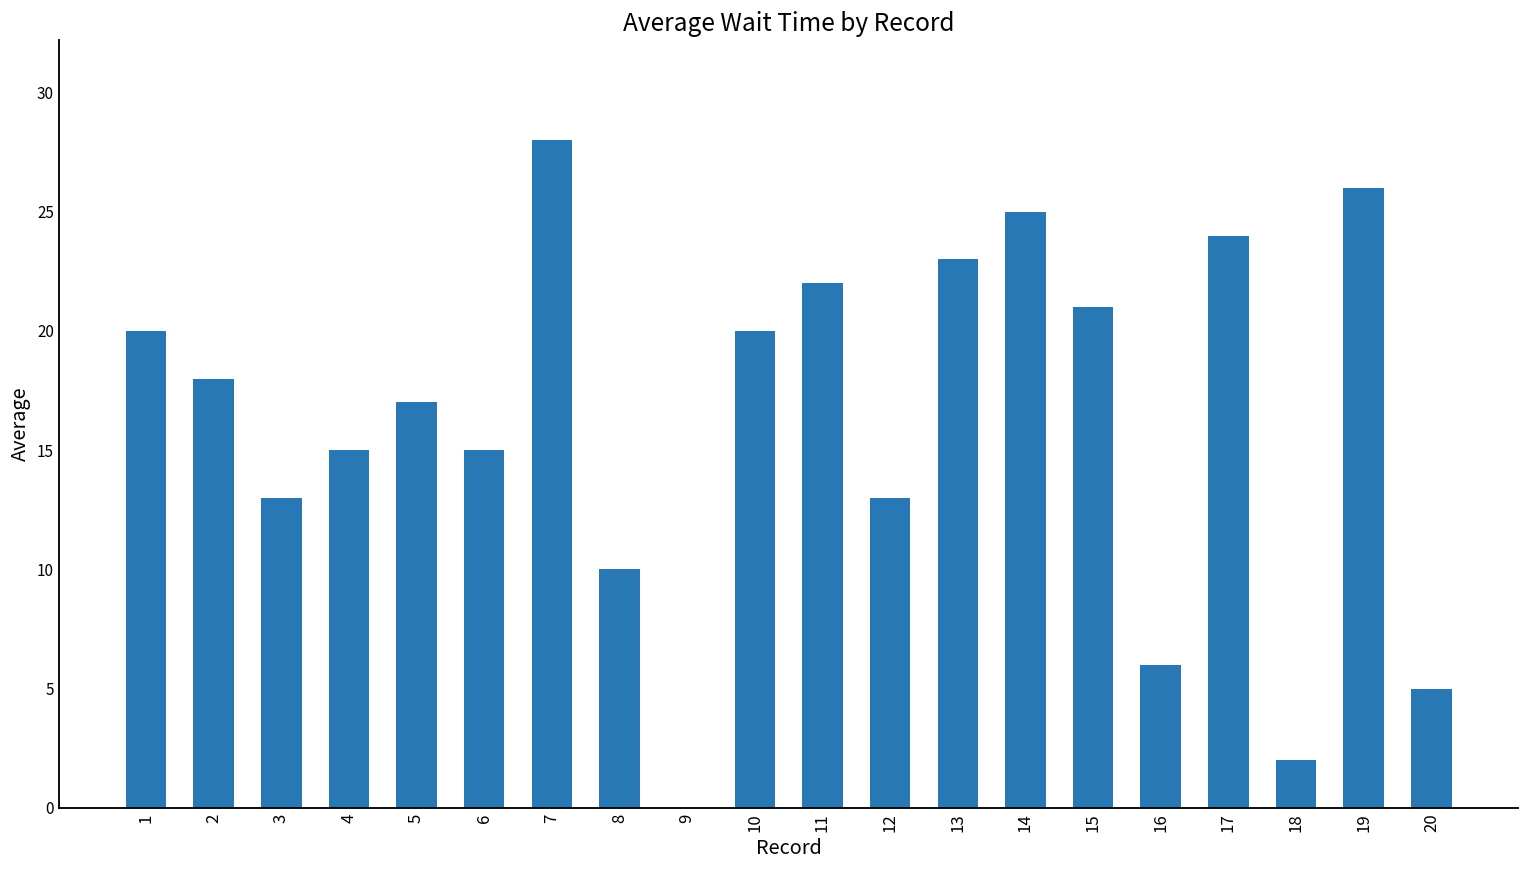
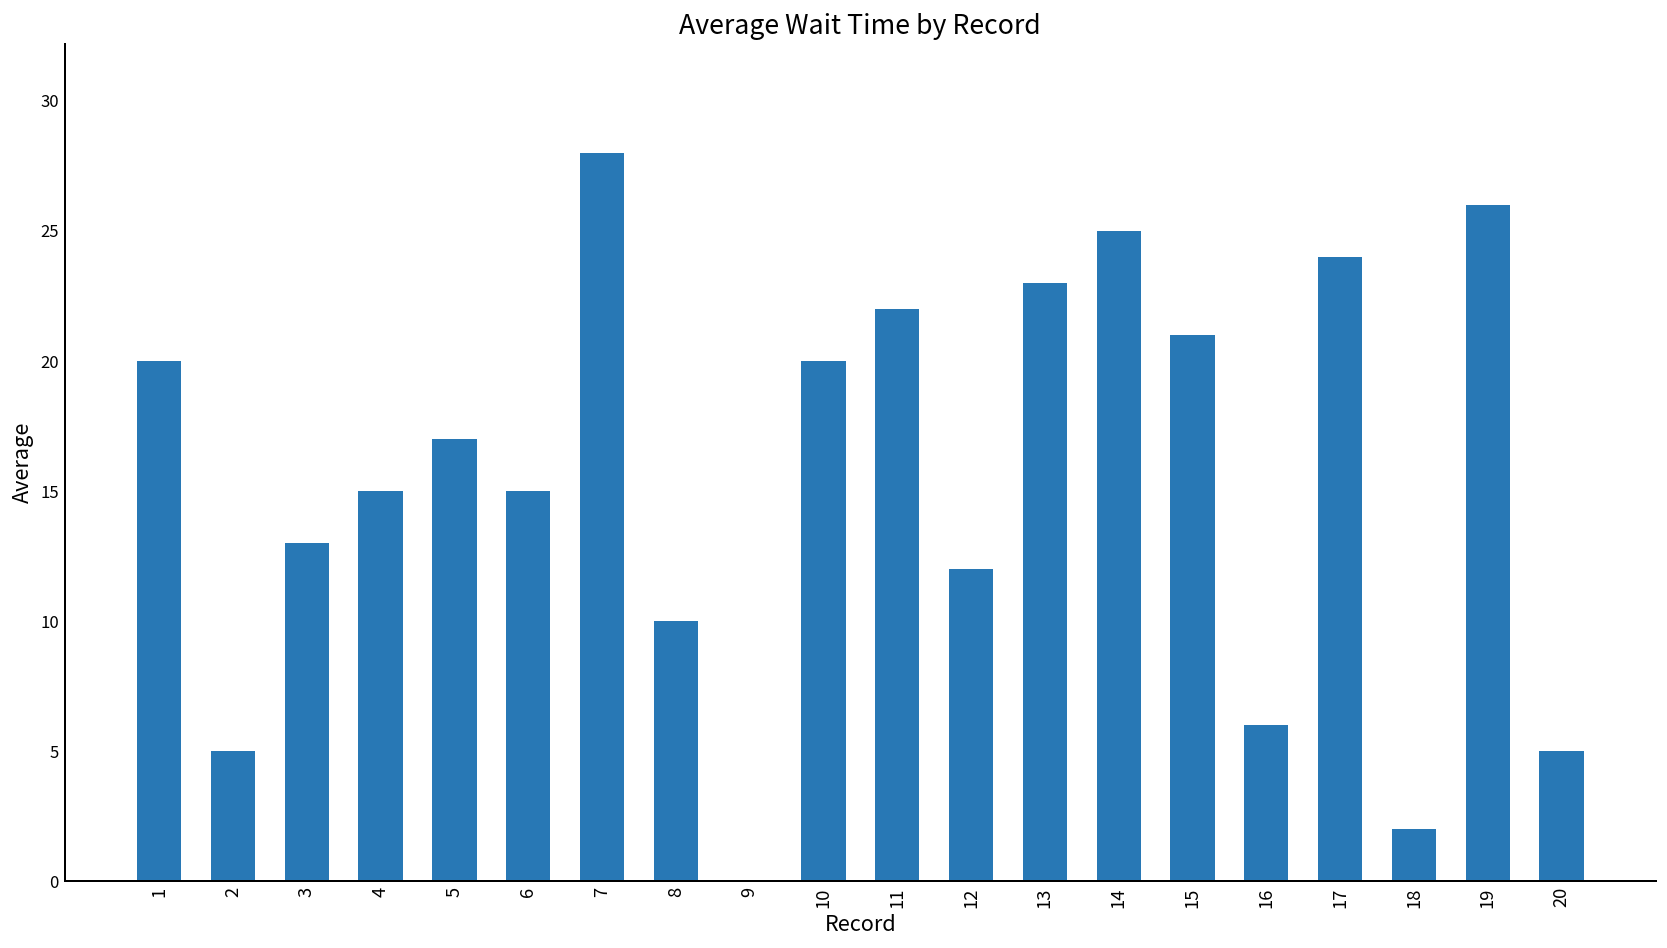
2: 18 -> 5
12: 13 -> 12
